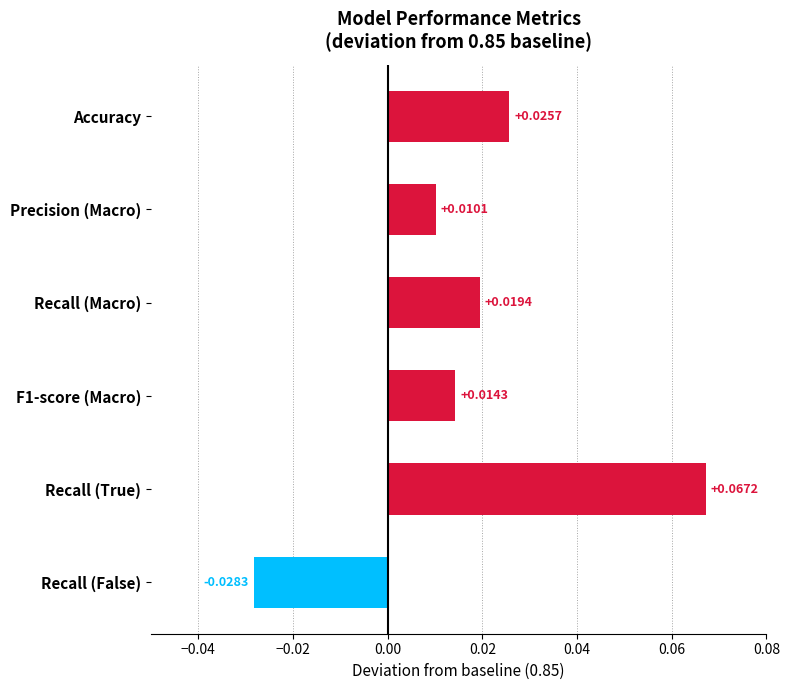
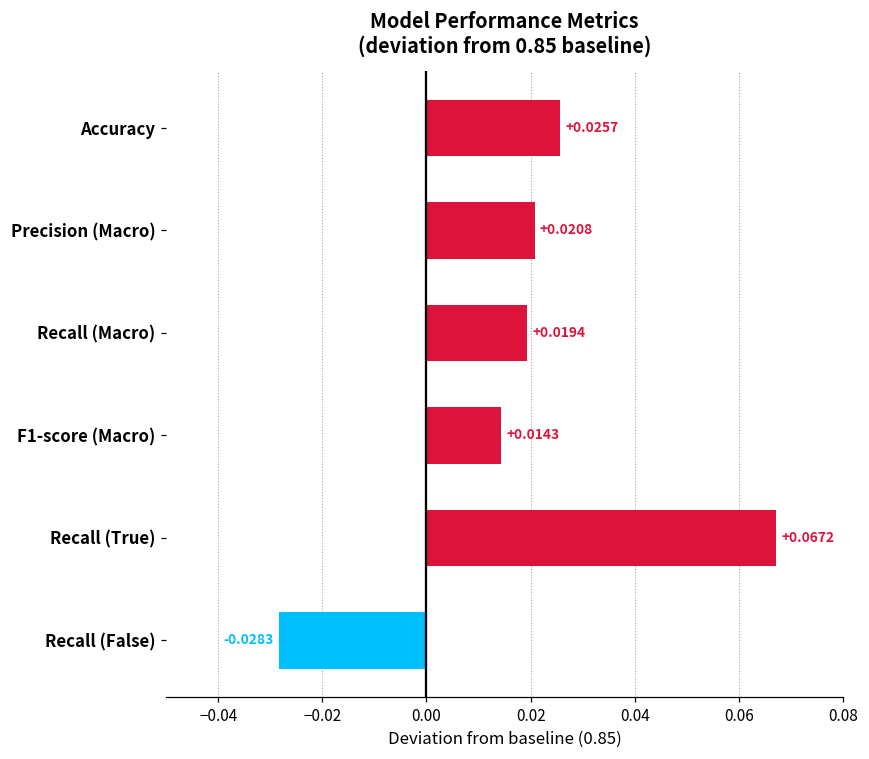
Precision (Macro): +0.0101 -> +0.0208
